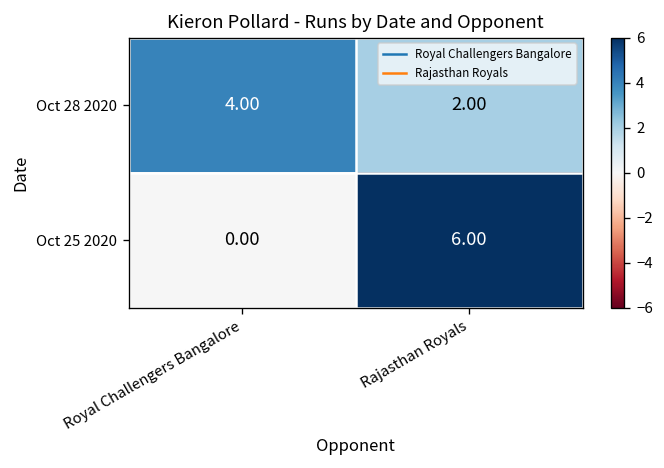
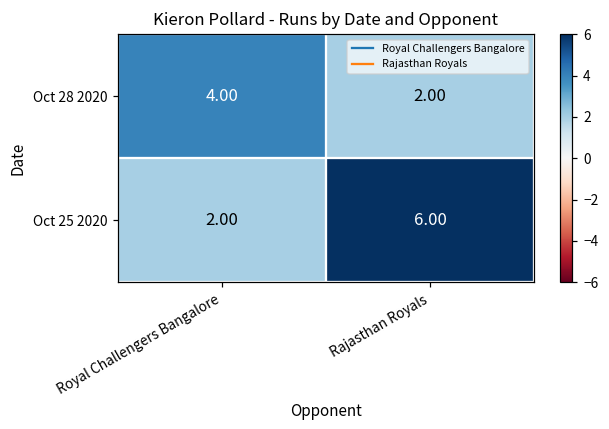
Oct 25 2020, Royal Challengers Bangalore: 0.00 -> 2.00
